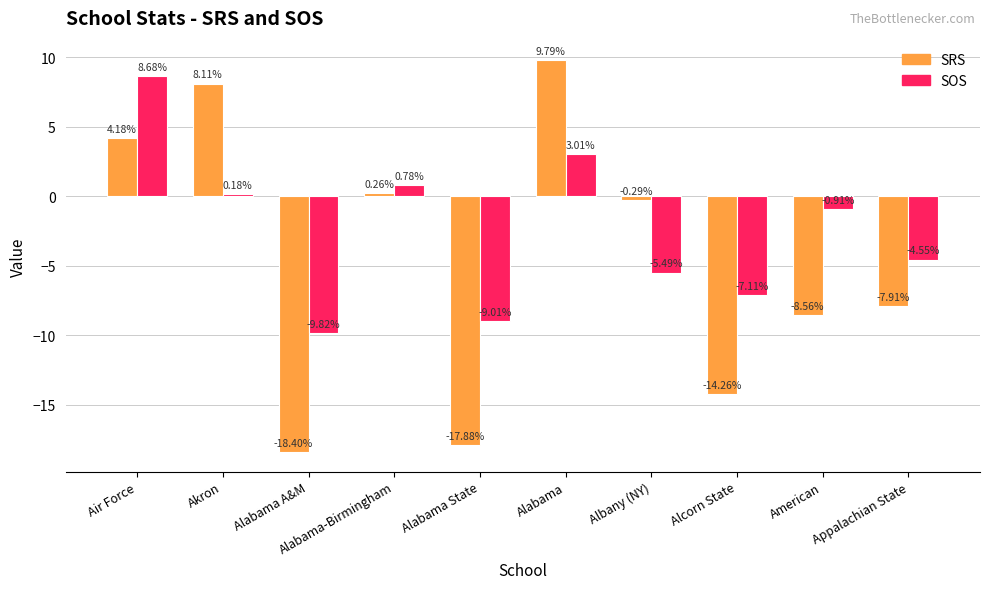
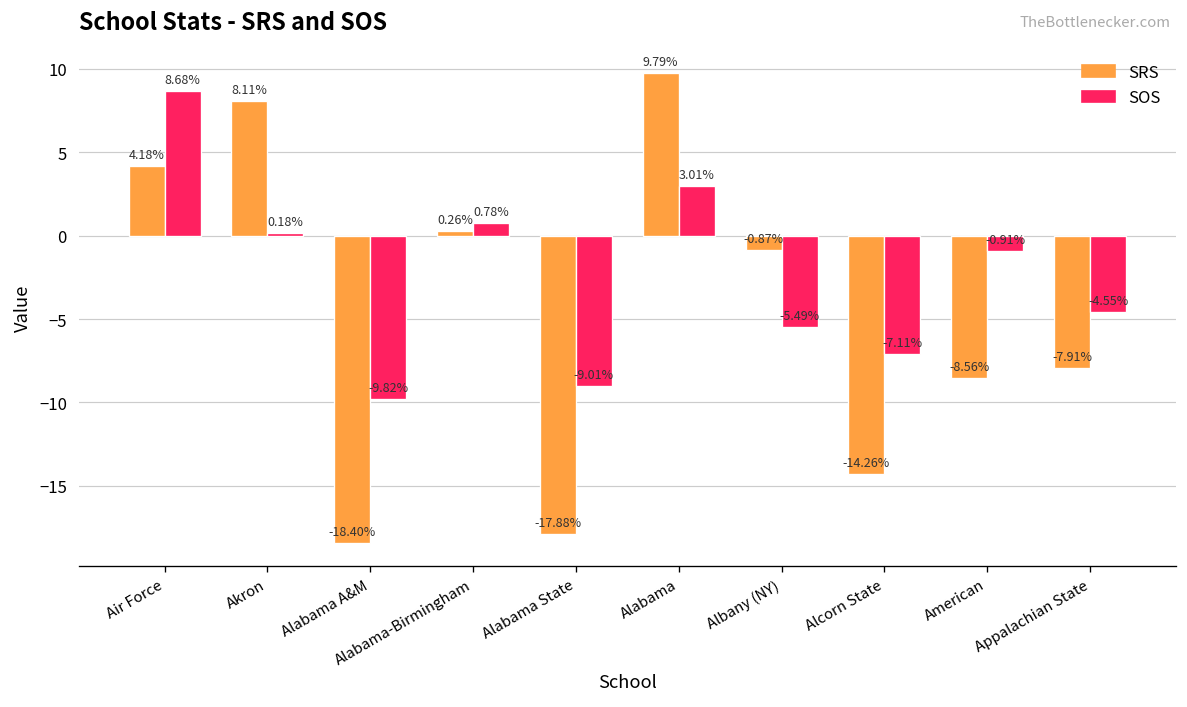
SRS, Albany (NY): -0.29% -> -0.87%
